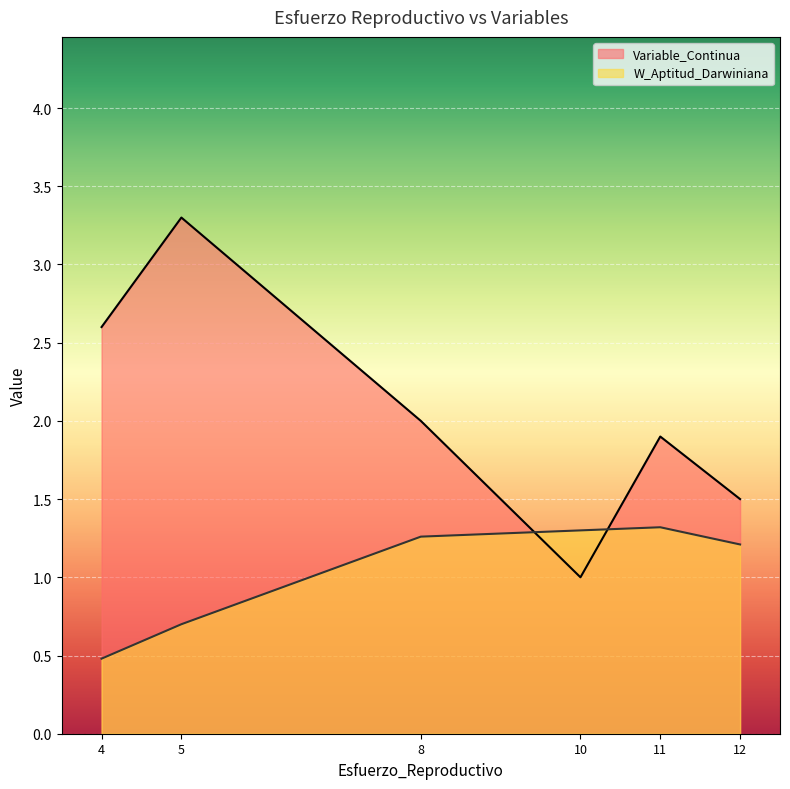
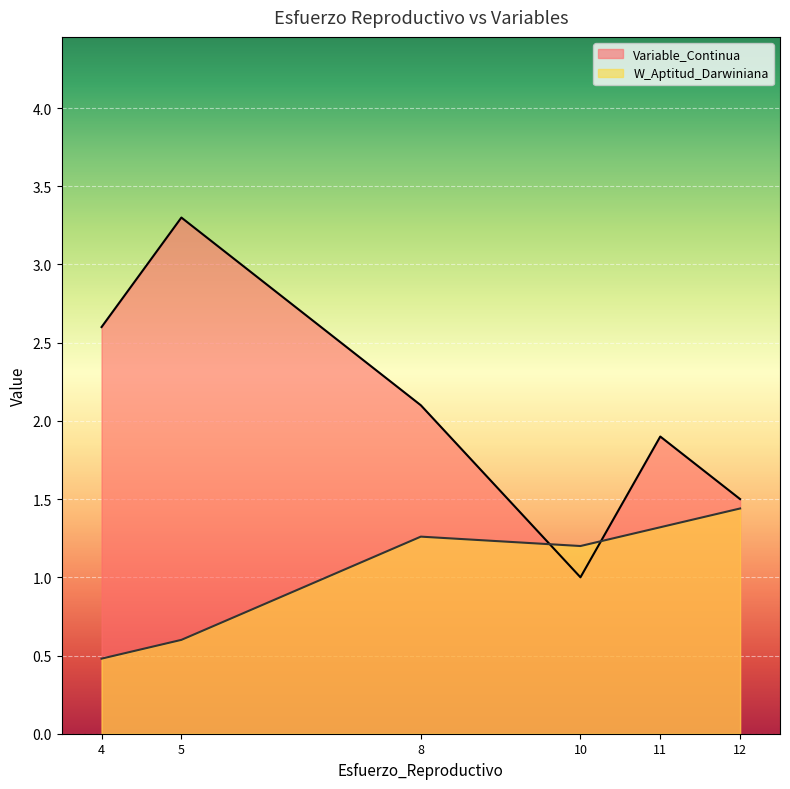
W_Aptitud_Darwiniana, 5: 0.7 -> 0.6
Variable_Continua, 8: 2.0 -> 2.1
W_Aptitud_Darwiniana, 10: 1.3 -> 1.2
W_Aptitud_Darwiniana, 12: 1.21 -> 1.44
